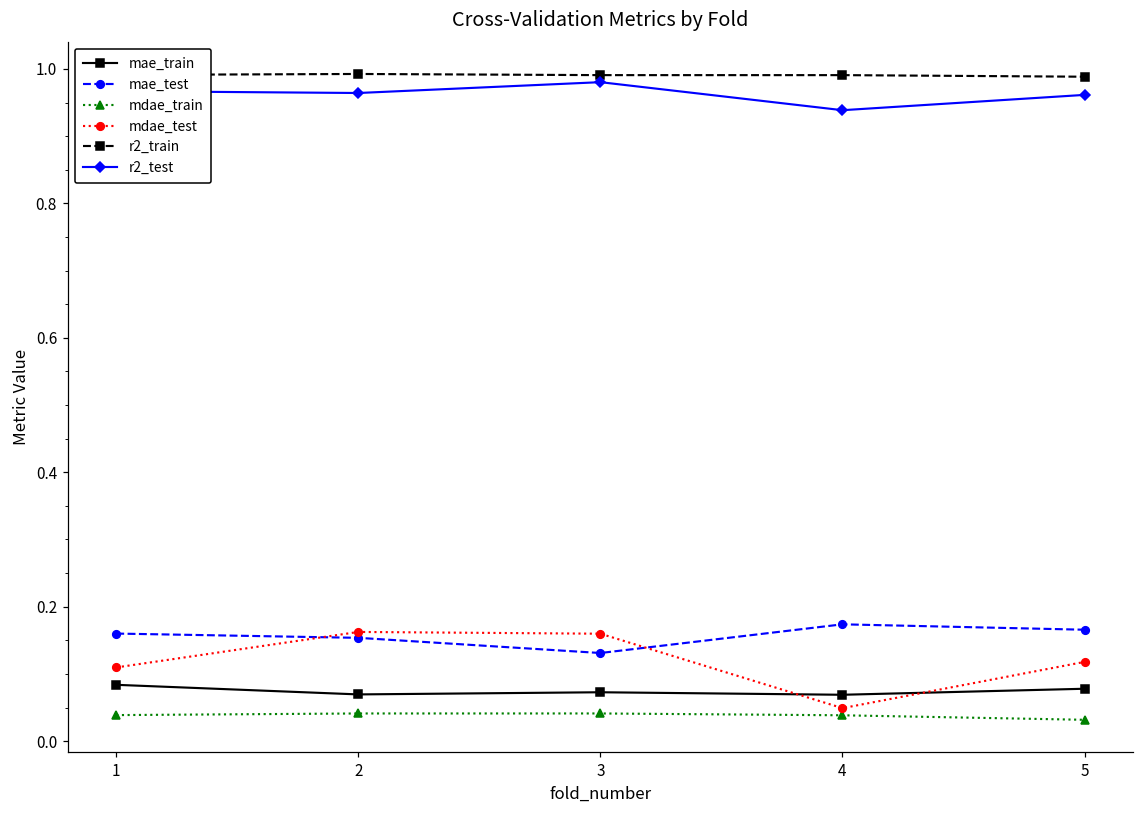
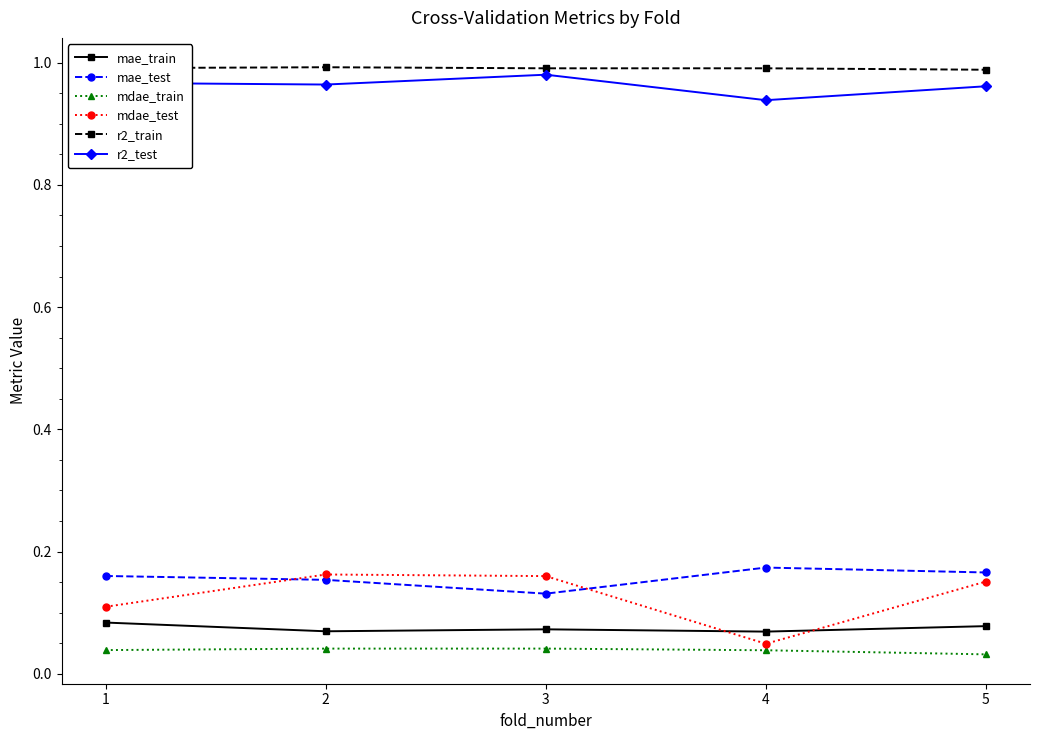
mdae_test, 5: 0.12 -> 0.15
